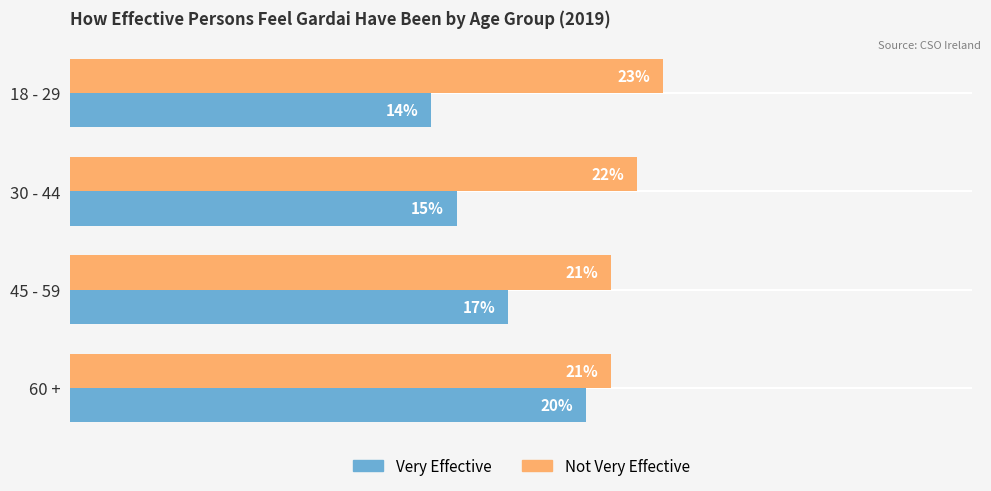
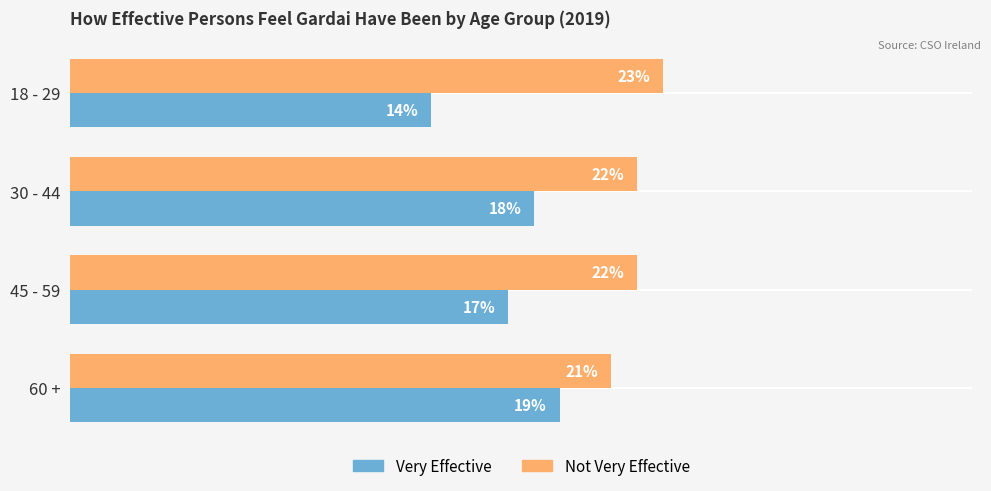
Very Effective, 30 - 44: 15% -> 18%
Not Very Effective, 45 - 59: 21% -> 22%
Very Effective, 60 +: 20% -> 19%
